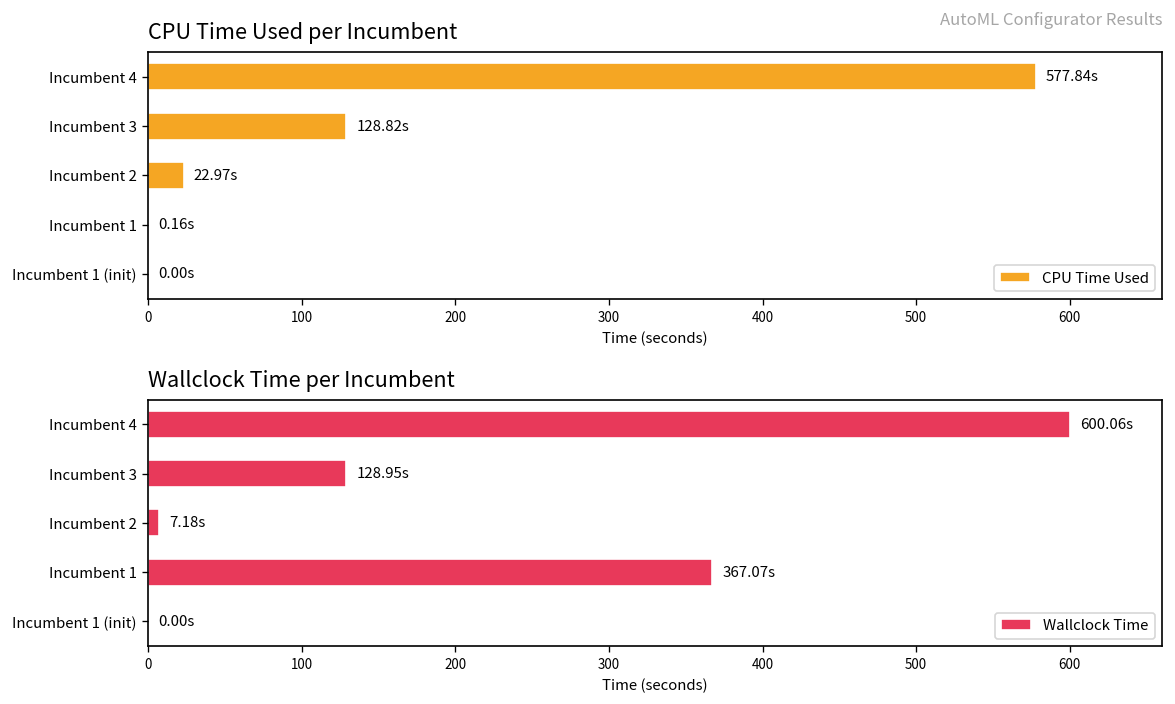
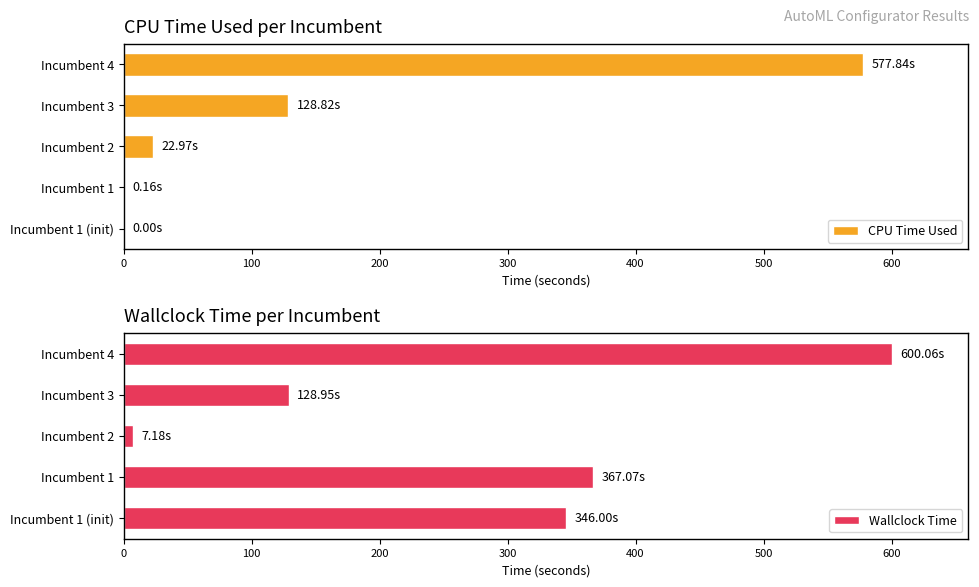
Wallclock Time per Incumbent, Incumbent 1 (init): 0.00s -> 346.00s
